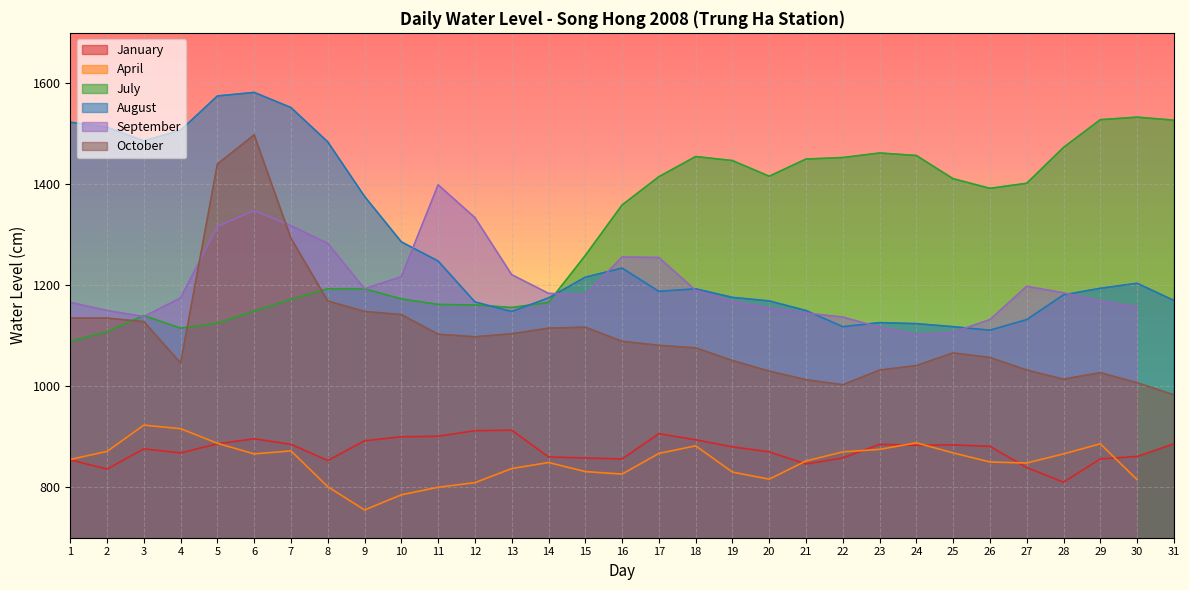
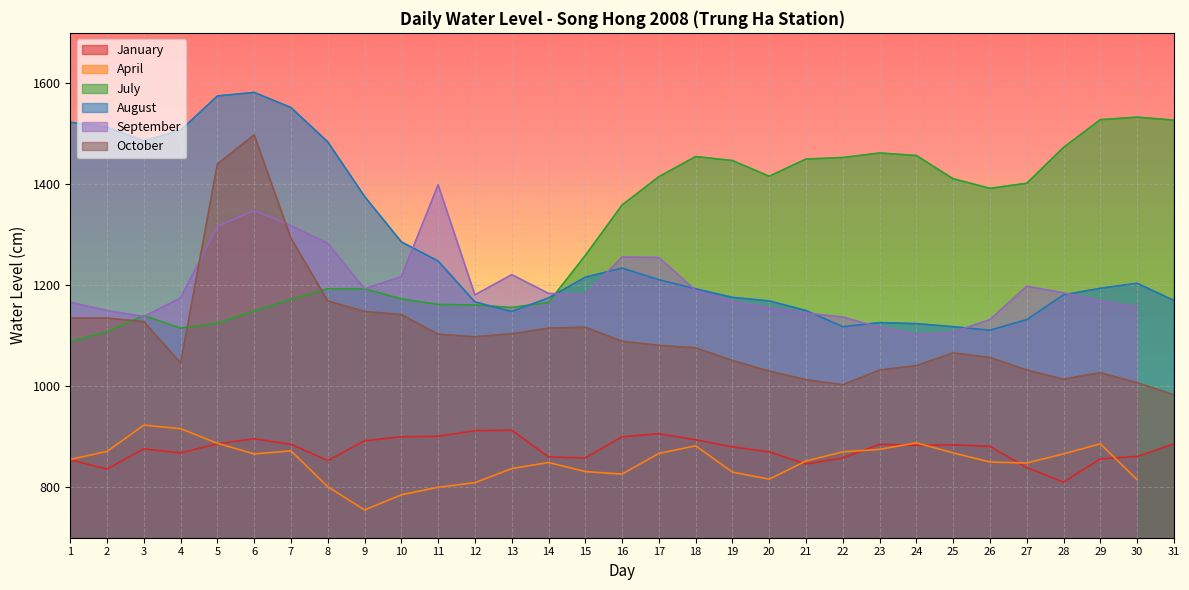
September, 12: 1330 -> 1180
January, 16: 860 -> 900
August, 17: 1190 -> 1210
